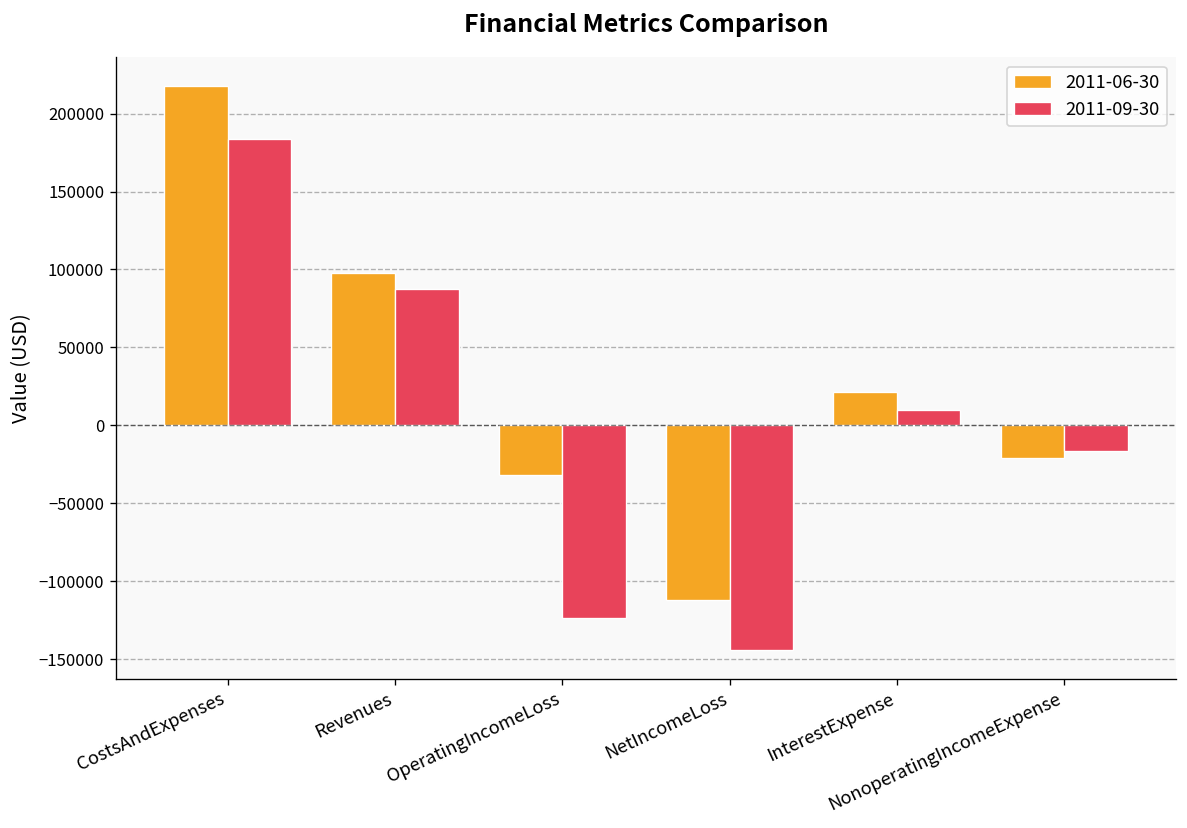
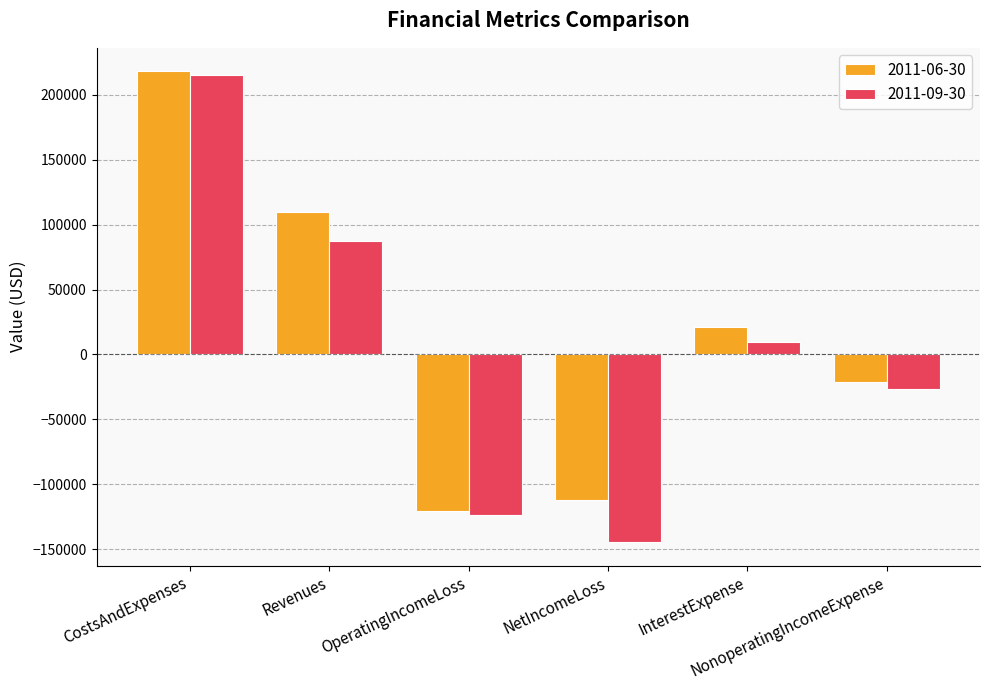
2011-09-30, CostsAndExpenses: 184000 -> 215000
2011-06-30, Revenues: 98000 -> 110000
2011-06-30, OperatingIncomeLoss: -32000 -> -120000
2011-09-30, NonoperatingIncomeExpense: -16000 -> -27000
